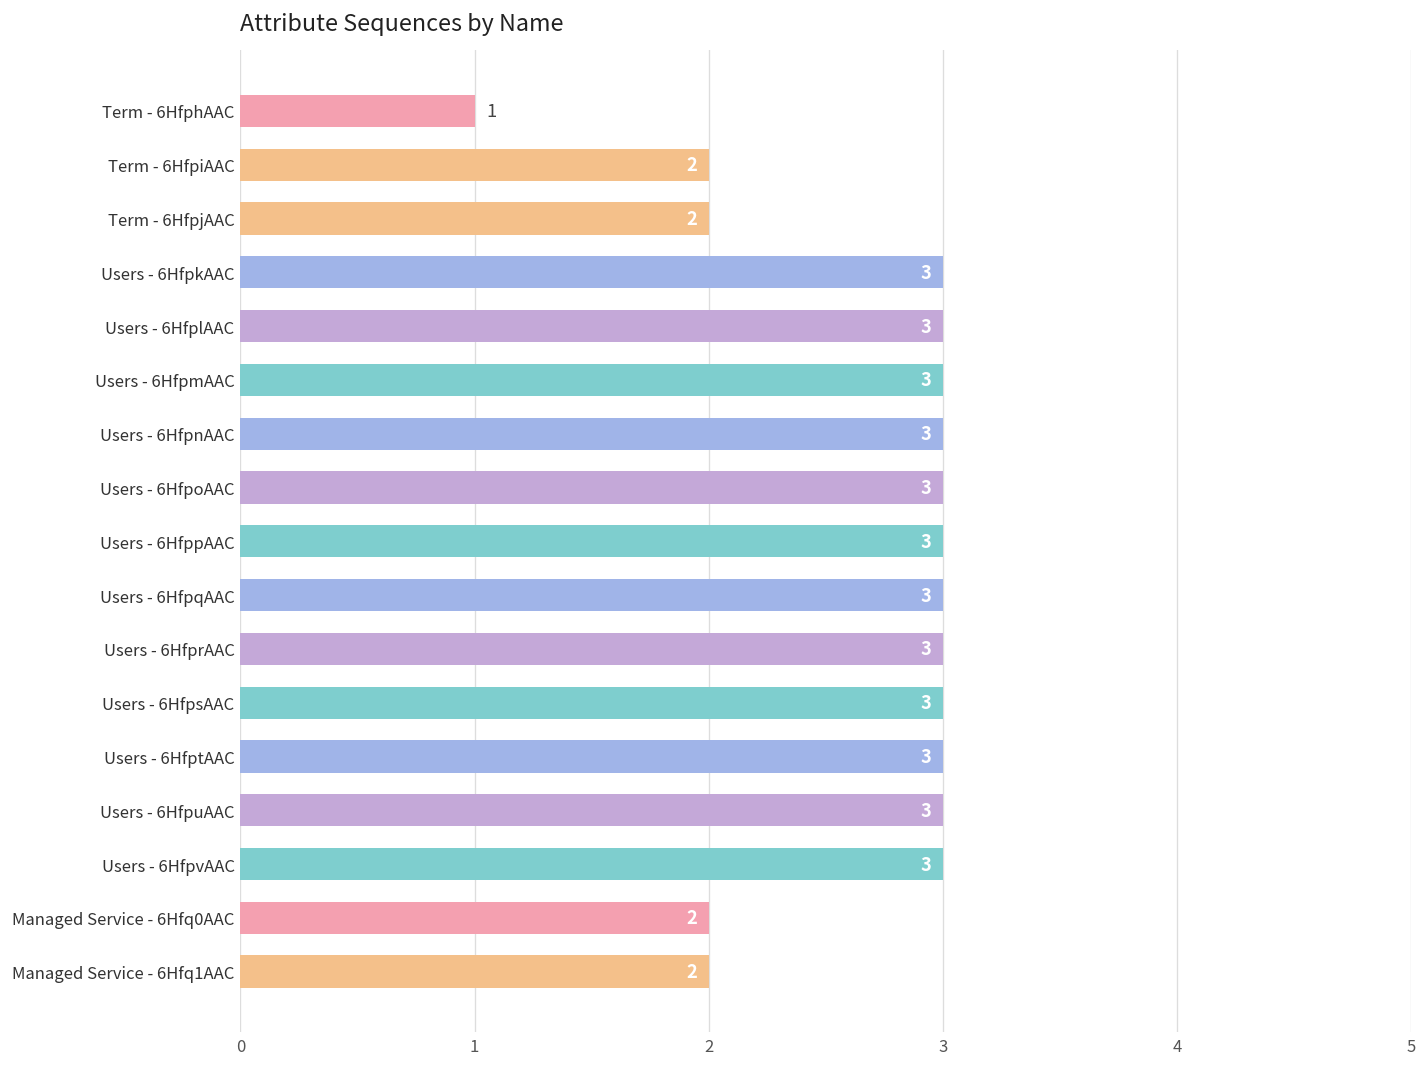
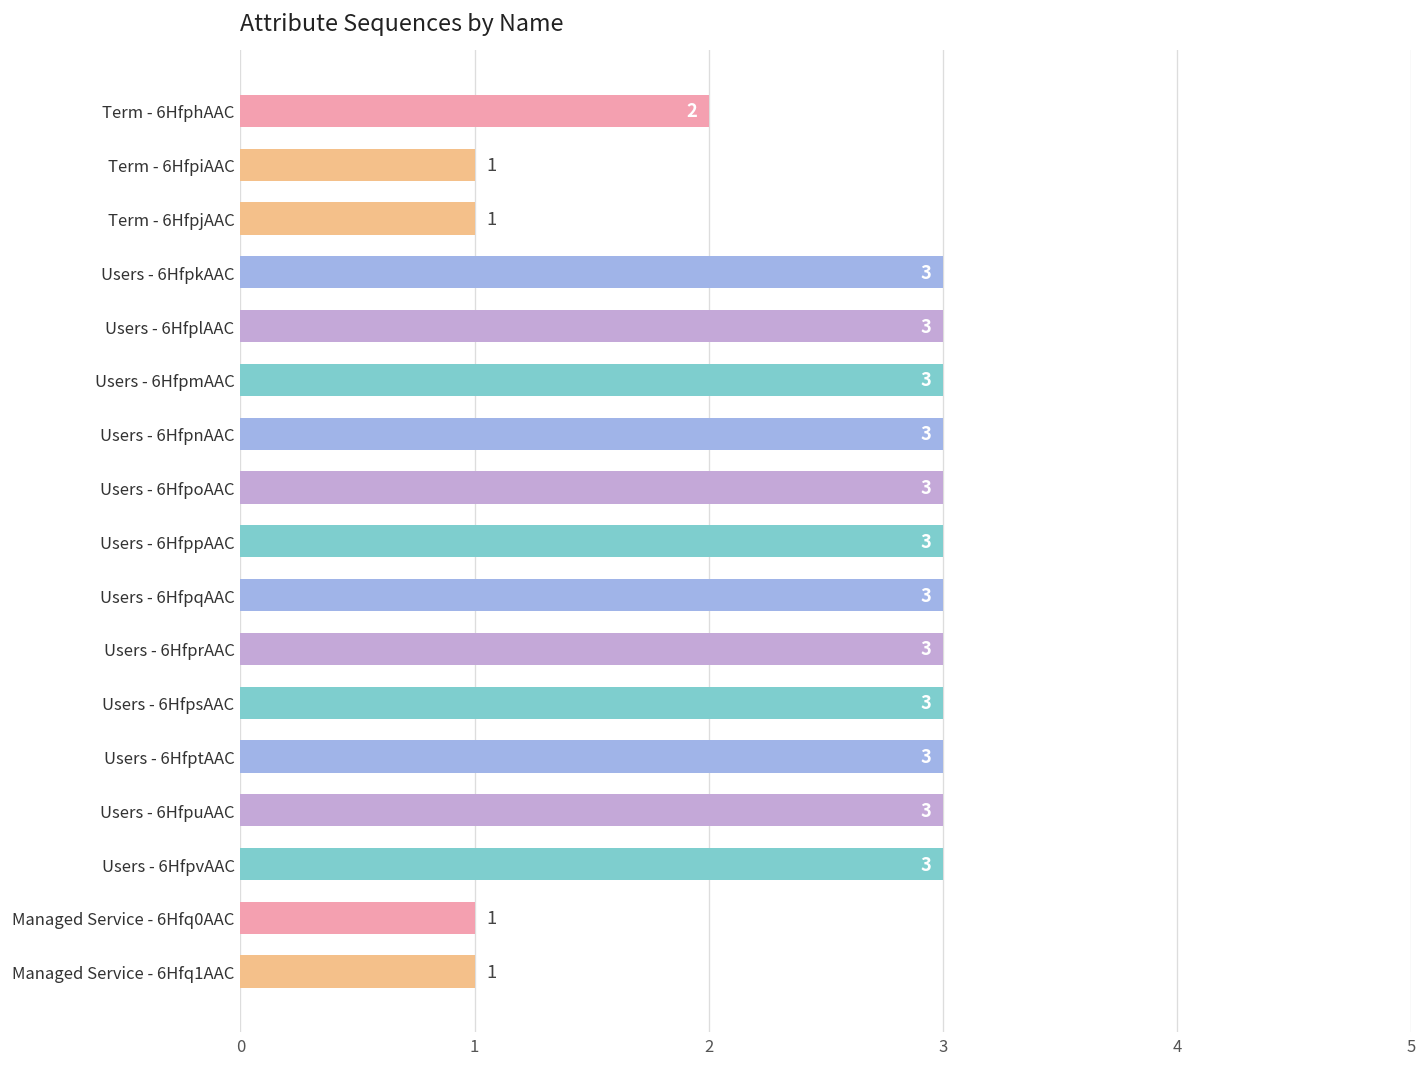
Term - 6HfphAAC: 1 -> 2
Term - 6HfpiAAC: 2 -> 1
Term - 6HfpjAAC: 2 -> 1
Managed Service - 6Hfq0AAC: 2 -> 1
Managed Service - 6Hfq1AAC: 2 -> 1
